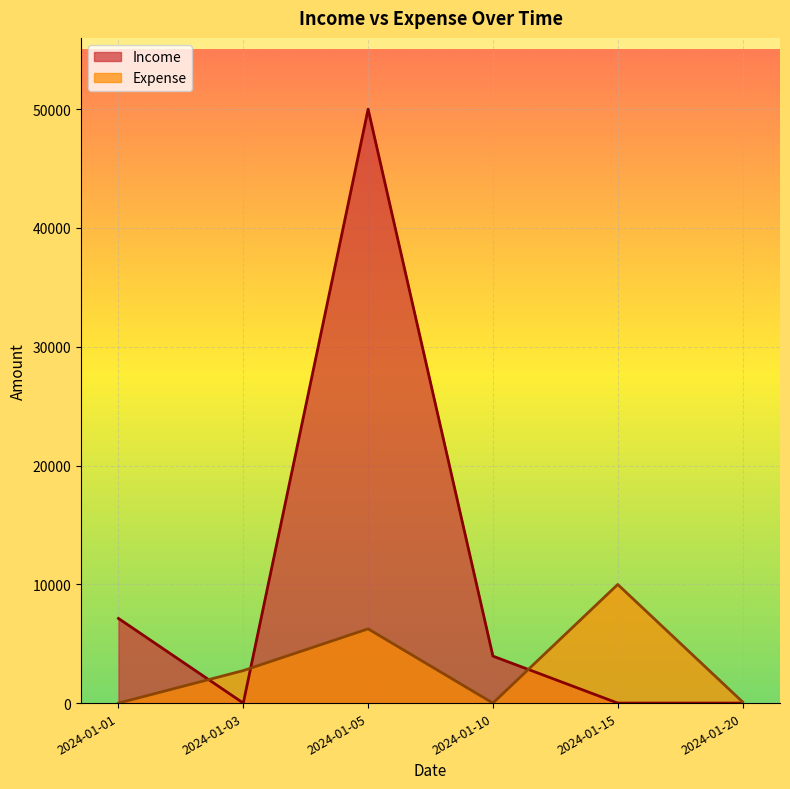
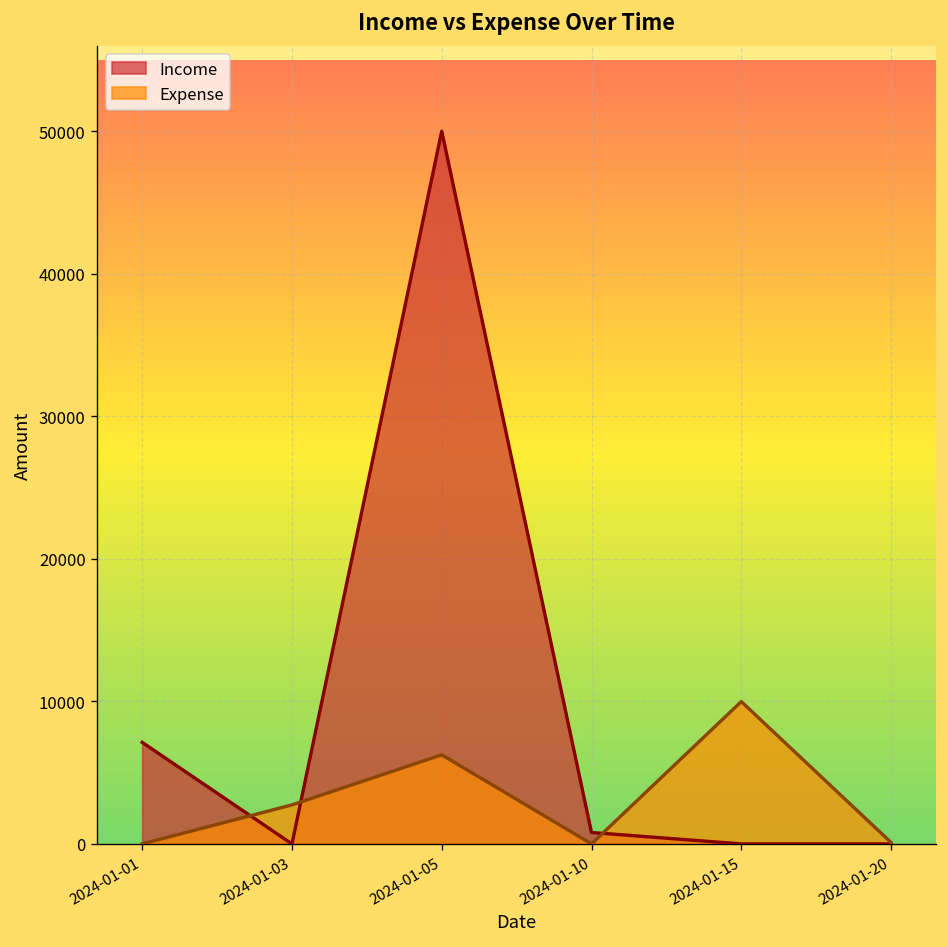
Income, 2024-01-10: 4000 -> 800
